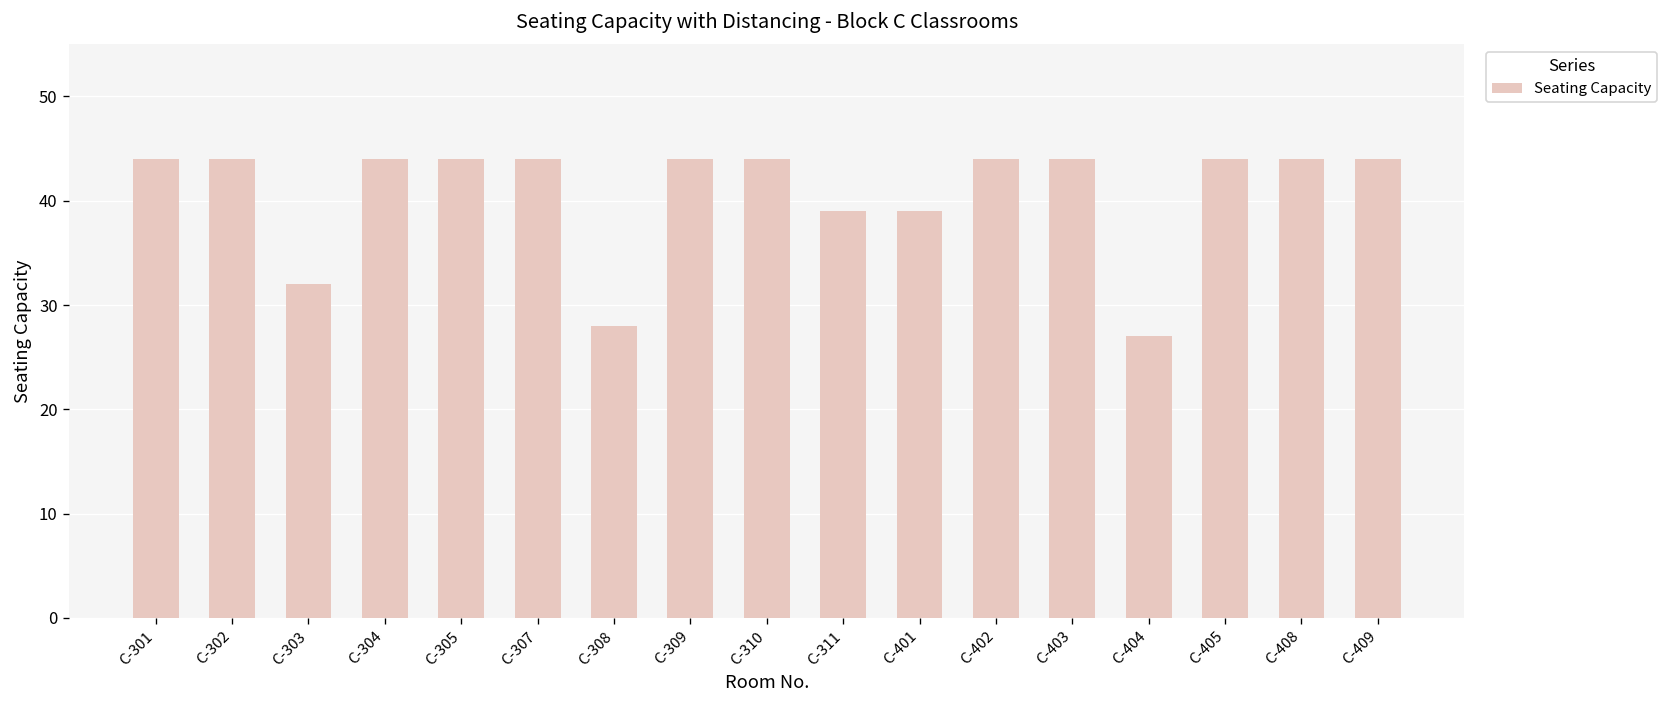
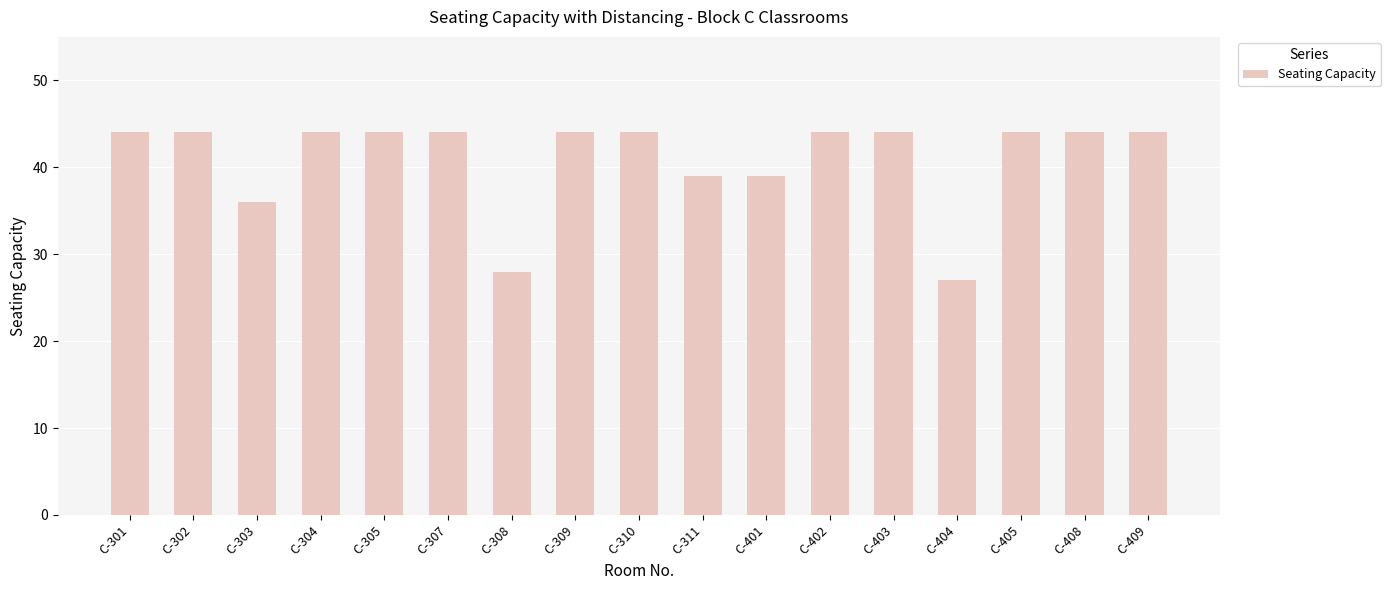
C-303: 32 -> 36
